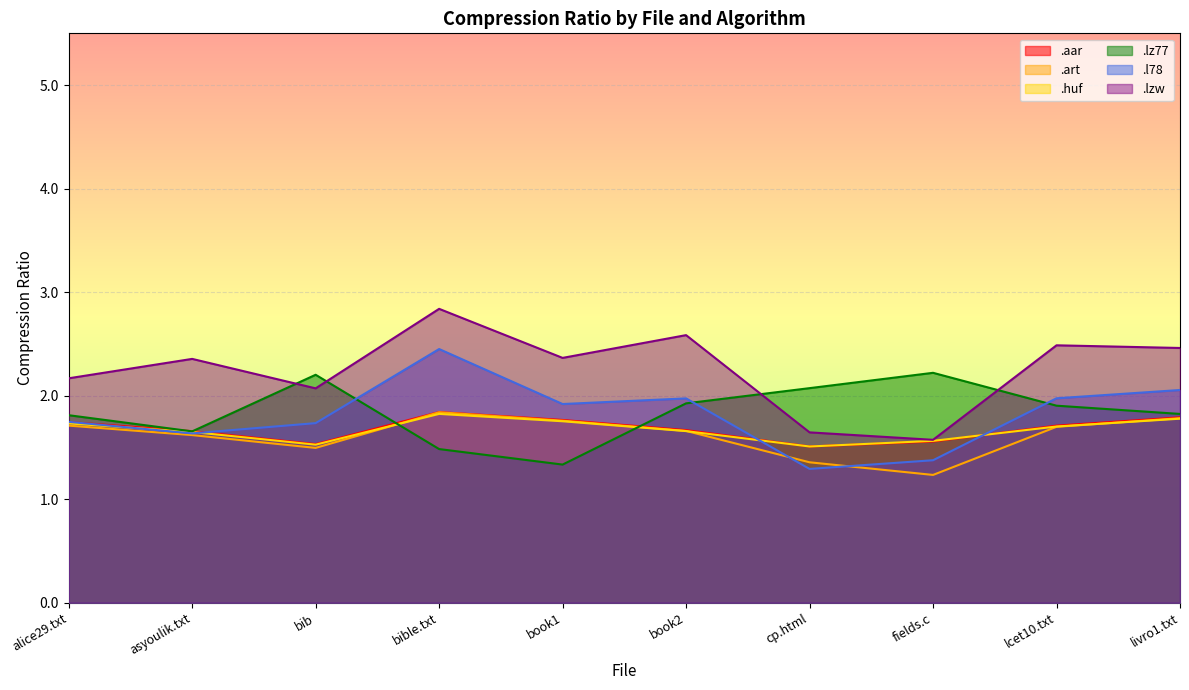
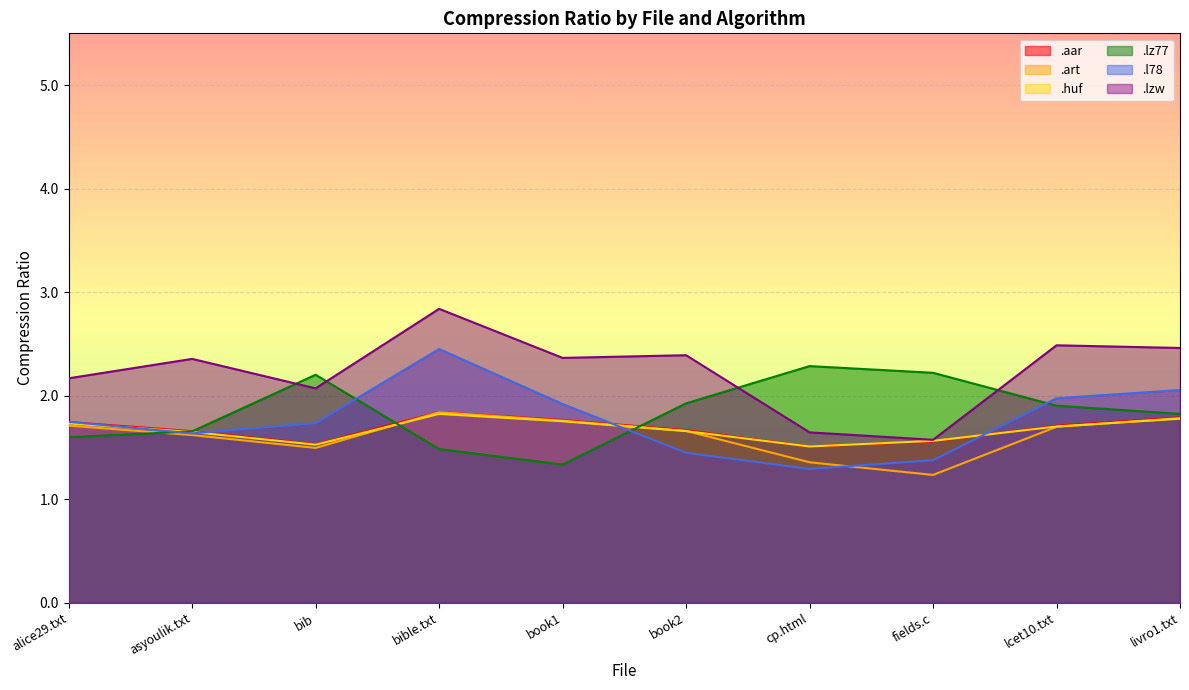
.lz77, alice29.txt: 1.81 -> 1.60
.l78, book2: 1.97 -> 1.45
.lzw, book2: 2.59 -> 2.39
.lz77, cp.html: 2.07 -> 2.29
